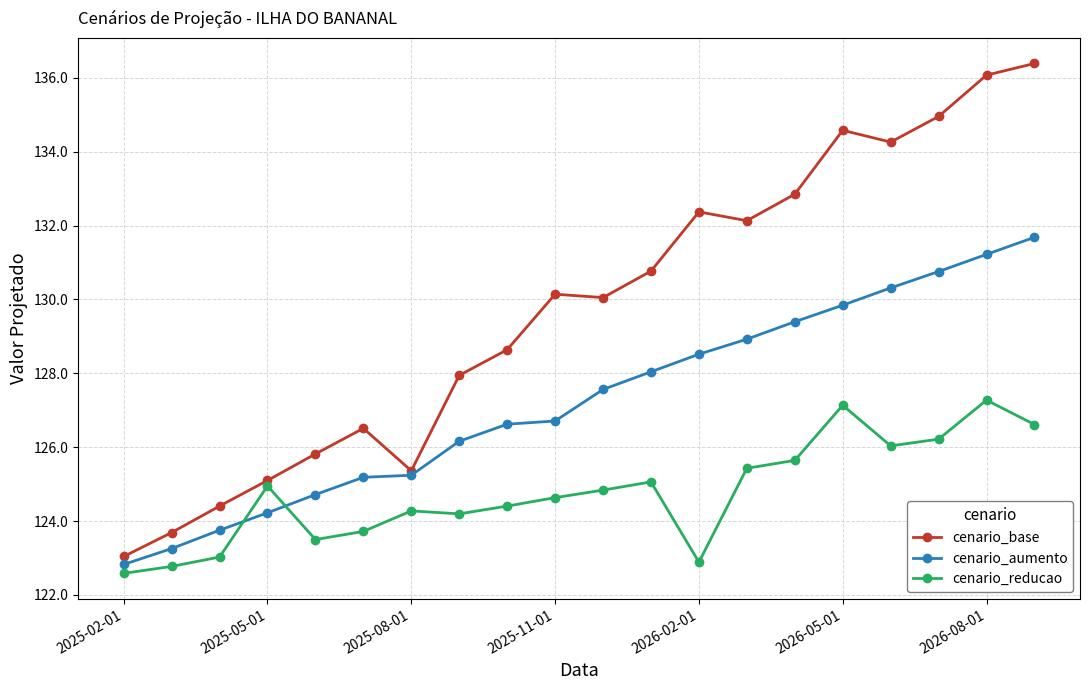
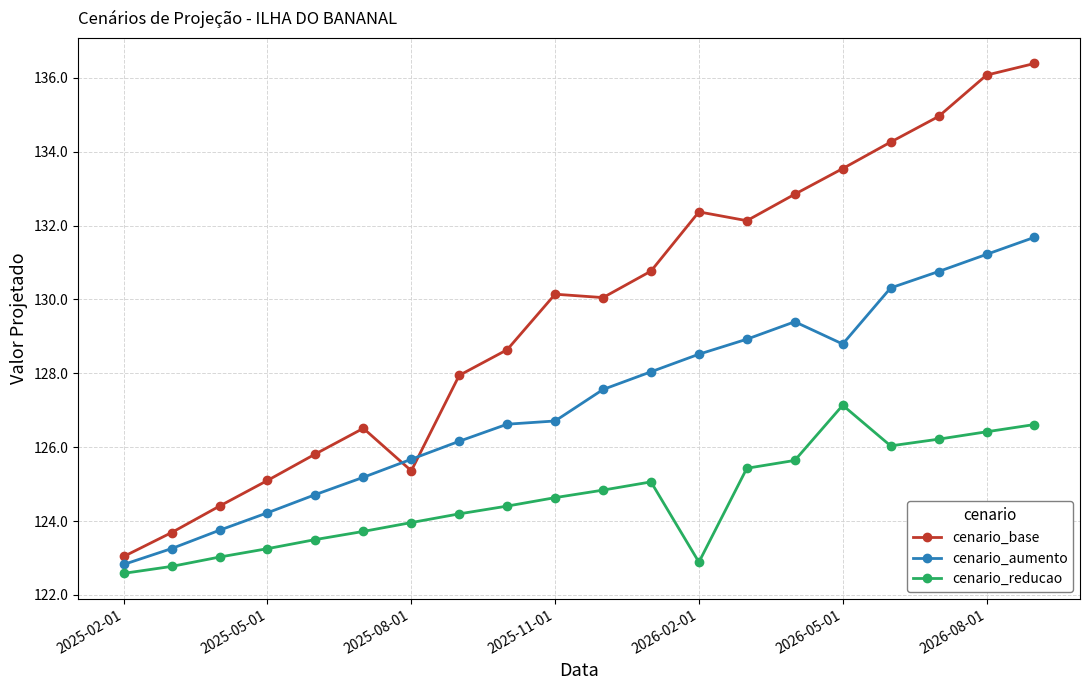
cenario_reducao, 2025-05-01: 125.0 -> 123.3
cenario_aumento, 2025-08-01: 125.2 -> 125.7
cenario_reducao, 2025-08-01: 124.3 -> 124.0
cenario_base, 2026-05-01: 134.6 -> 133.5
cenario_aumento, 2026-05-01: 129.8 -> 128.8
cenario_reducao, 2026-08-01: 127.3 -> 126.4
